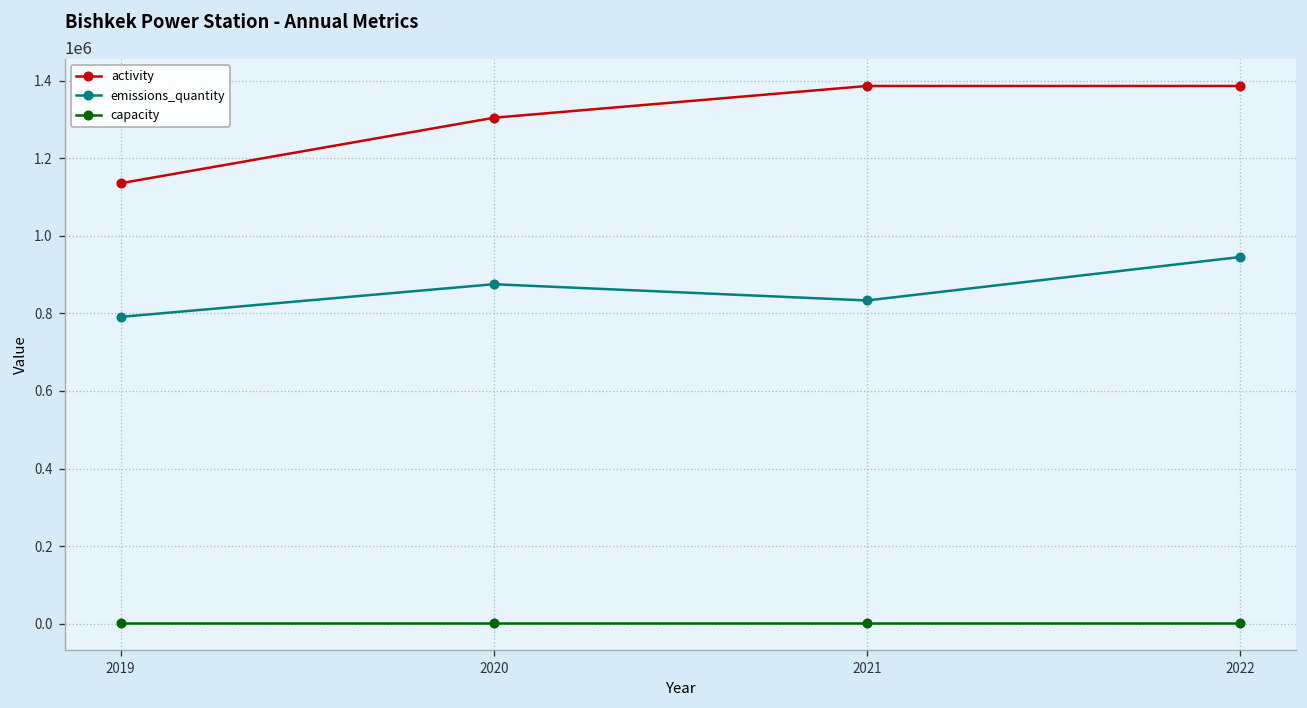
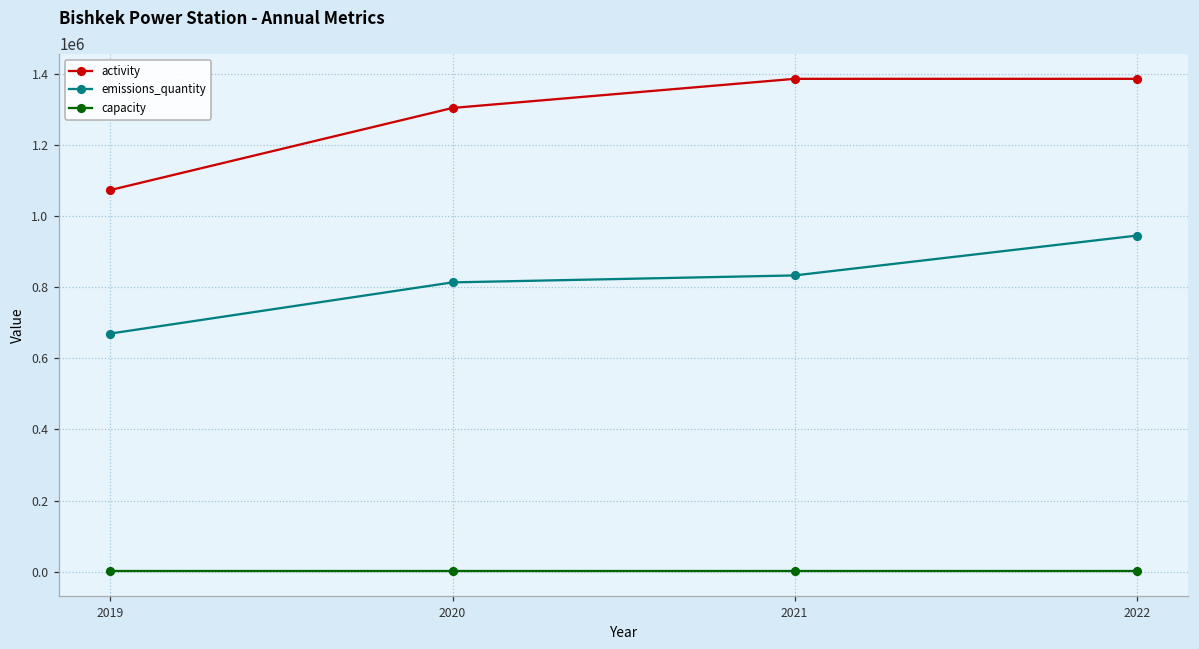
activity, 2019: 1140000 -> 1070000
emissions_quantity, 2019: 790000 -> 670000
emissions_quantity, 2020: 880000 -> 810000
